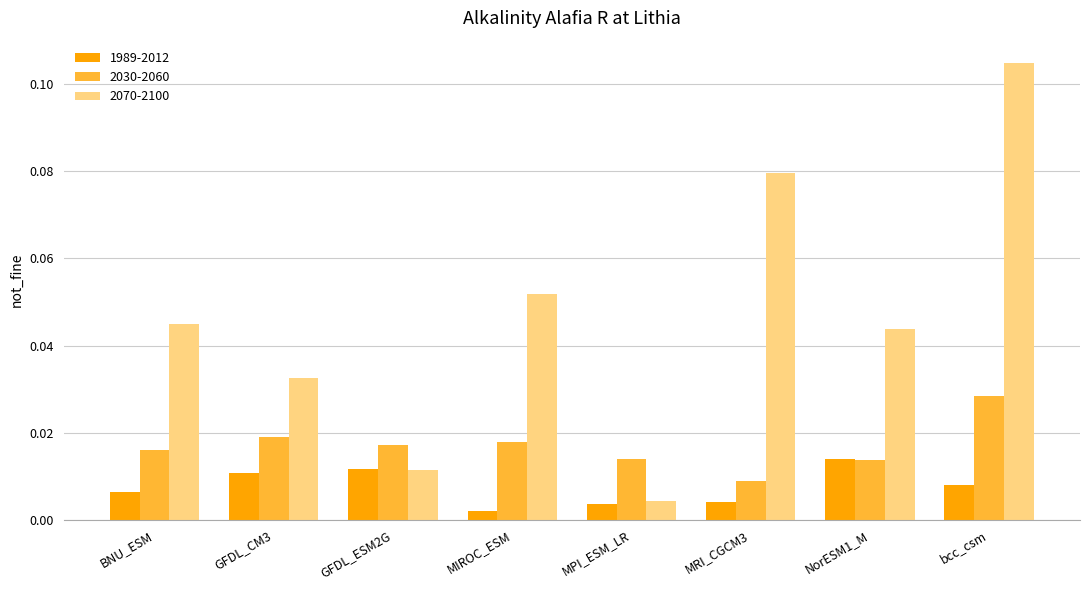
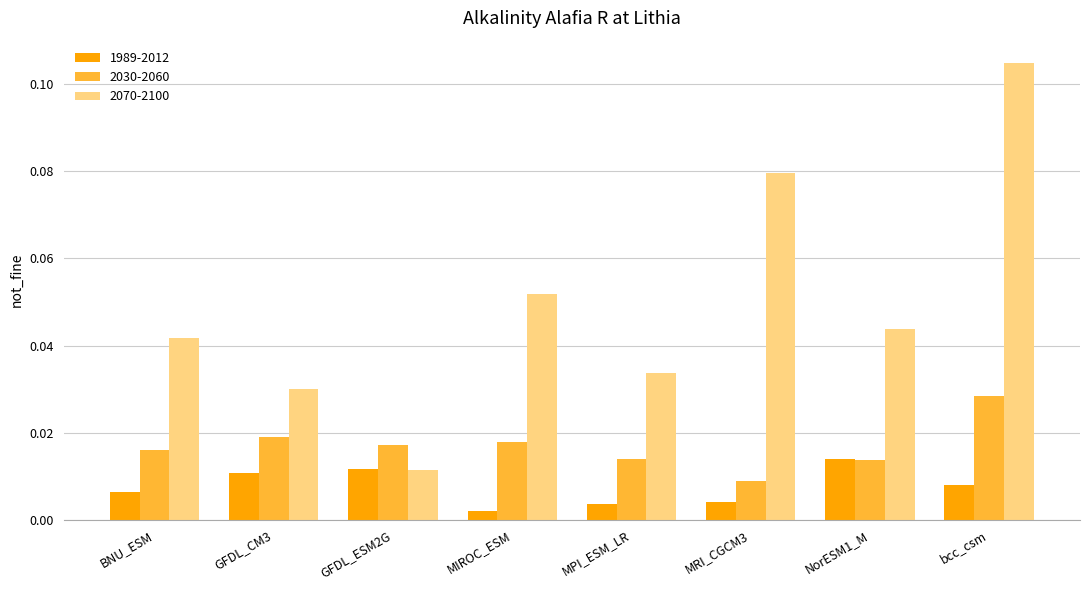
2070-2100, BNU_ESM: 0.045 -> 0.042
2070-2100, GFDL_CM3: 0.033 -> 0.030
2070-2100, MPI_ESM_LR: 0.004 -> 0.034
